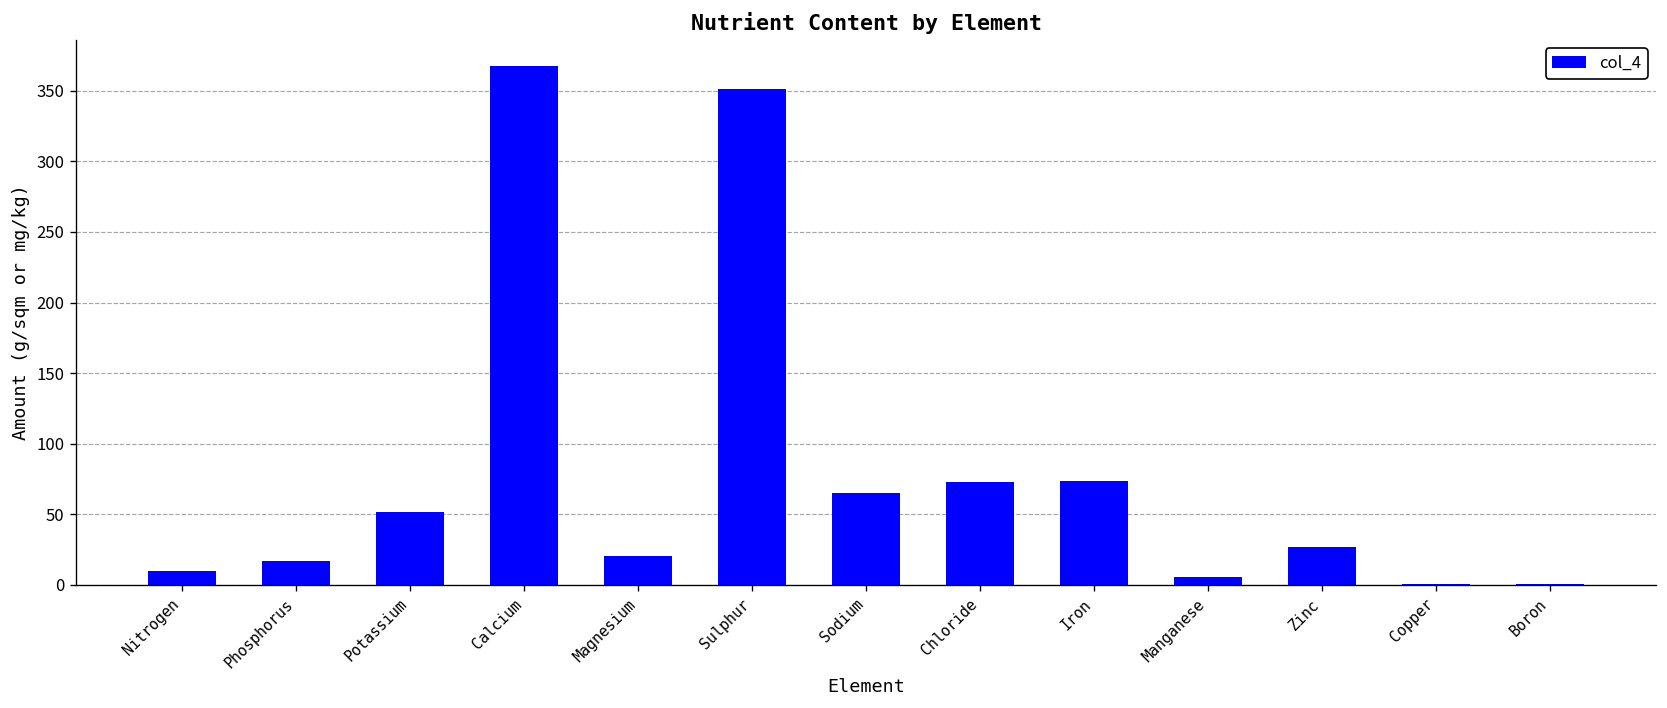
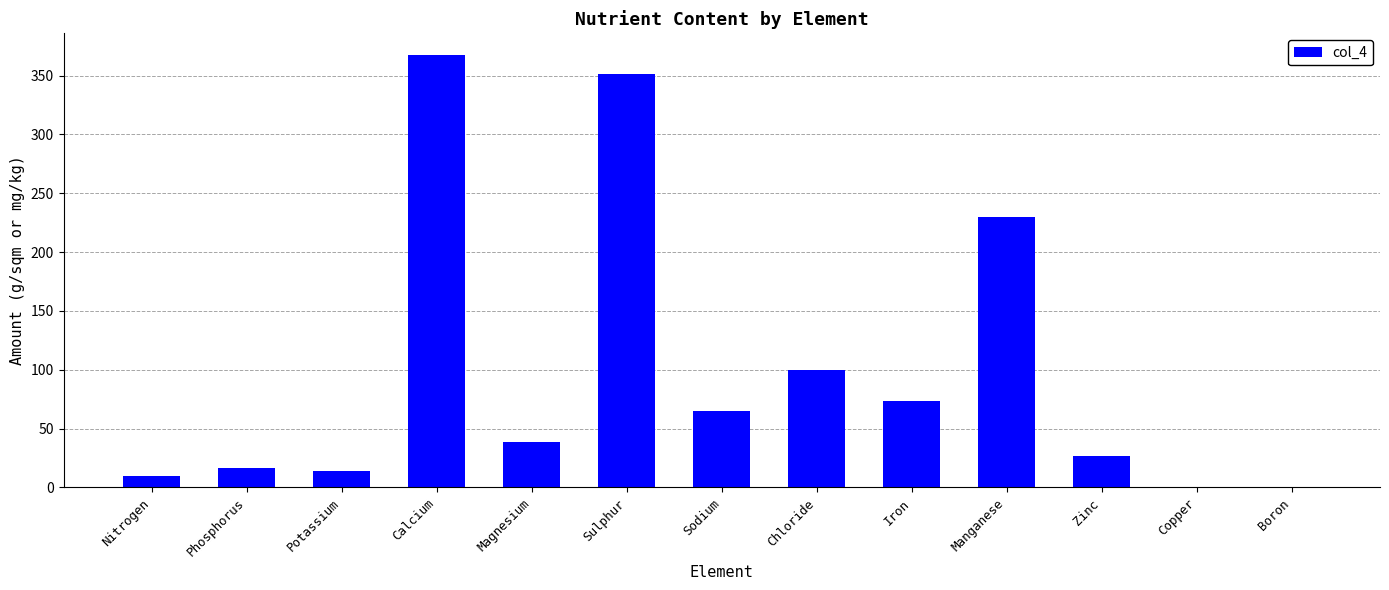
Potassium: 52 -> 14
Magnesium: 21 -> 38
Chloride: 73 -> 100
Manganese: 6 -> 230
